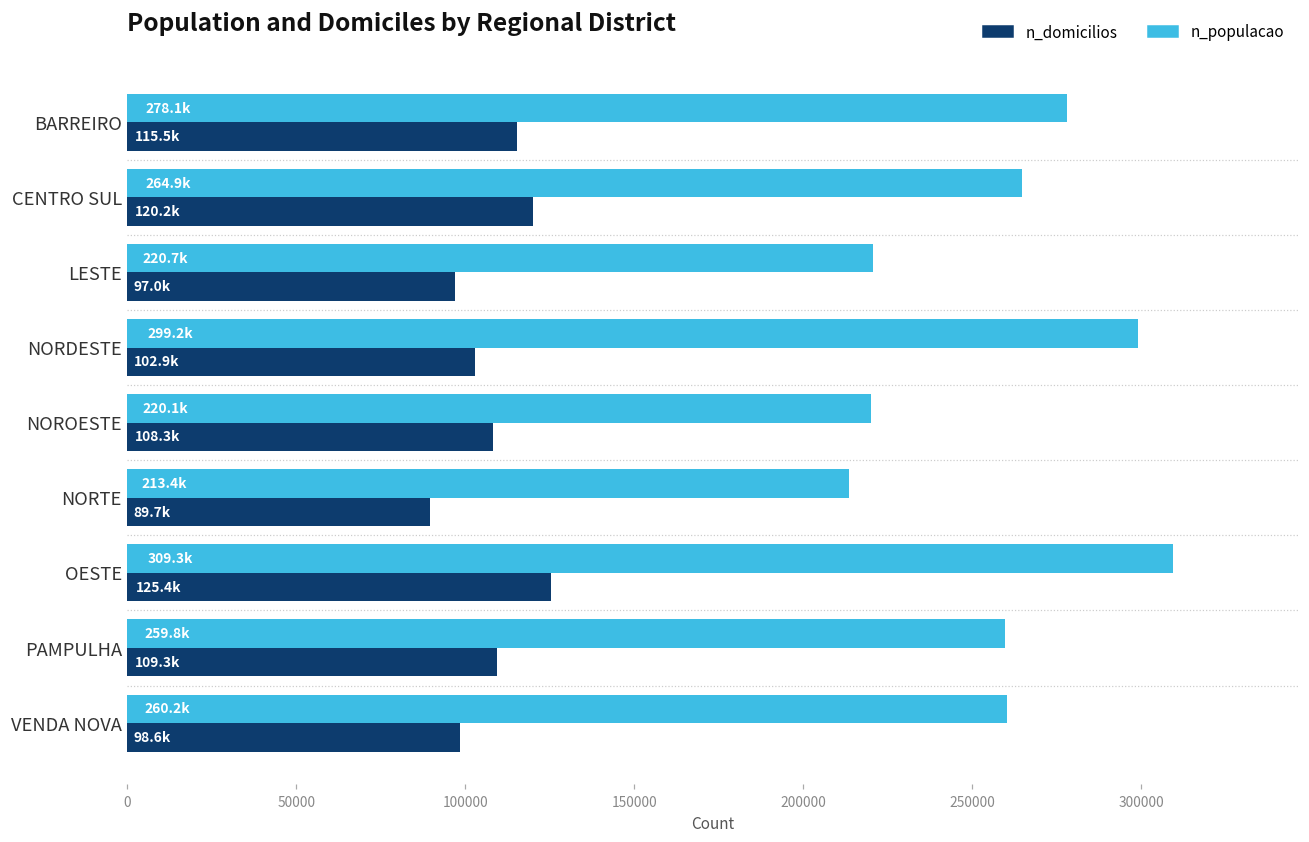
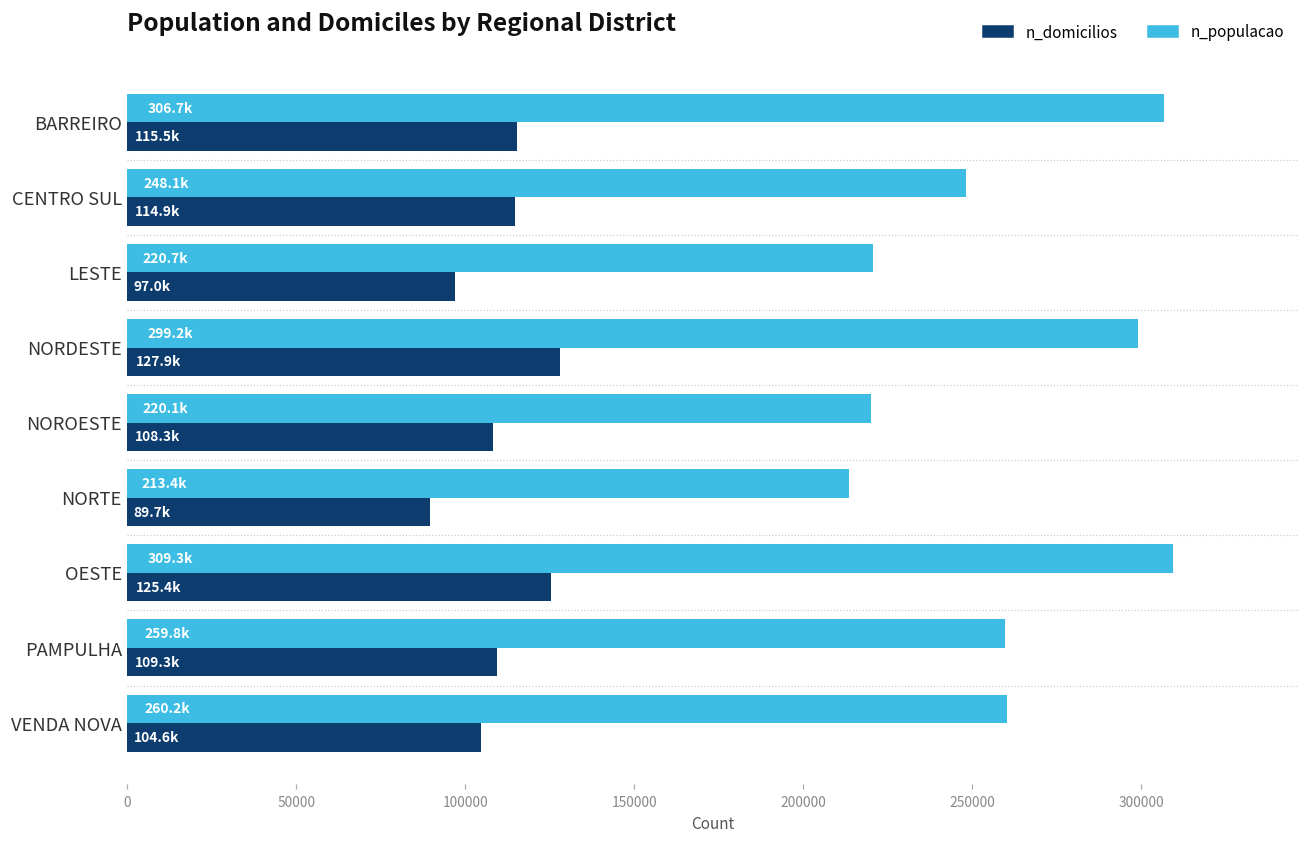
n_populacao, BARREIRO: 278.1k -> 306.7k
n_populacao, CENTRO SUL: 264.9k -> 248.1k
n_domicilios, CENTRO SUL: 120.2k -> 114.9k
n_domicilios, NORDESTE: 102.9k -> 127.9k
n_domicilios, VENDA NOVA: 98.6k -> 104.6k
